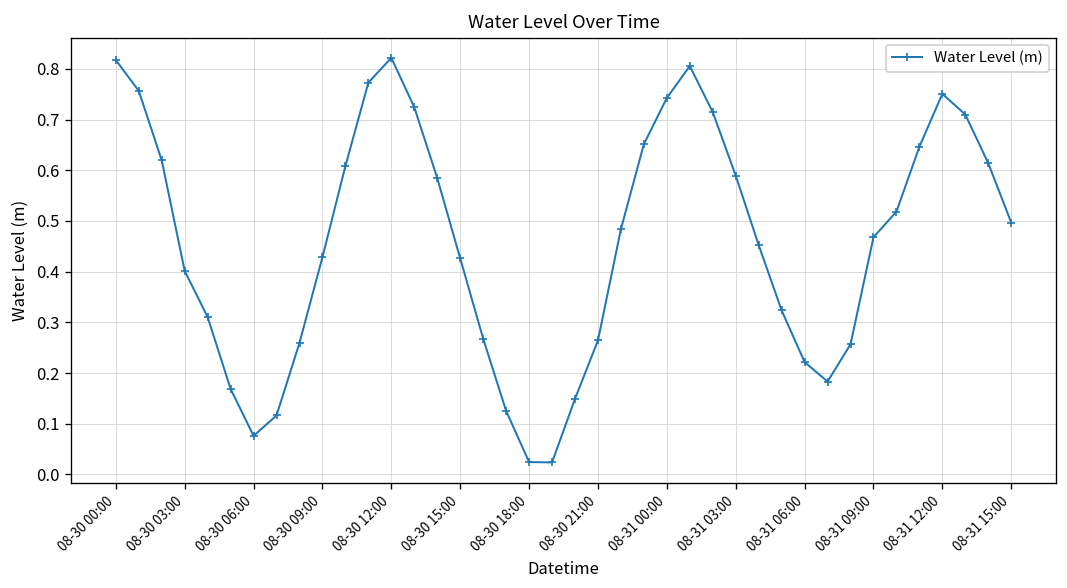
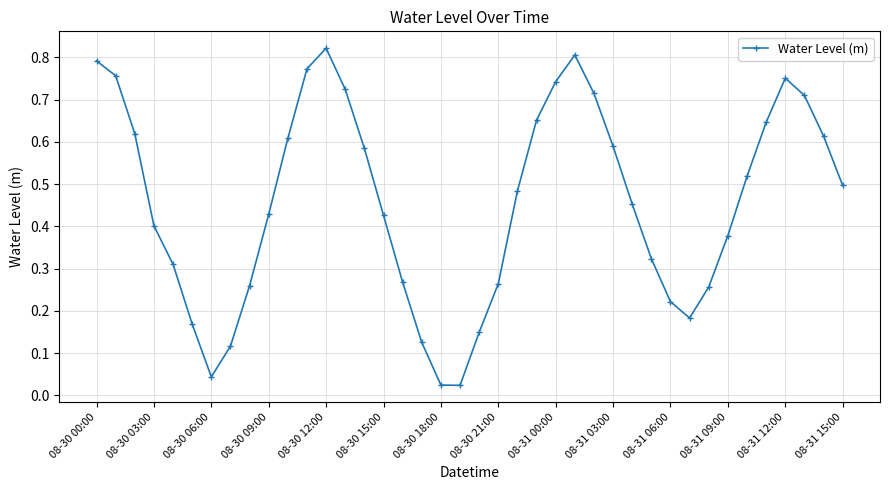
08-30 00:00: 0.82 -> 0.79
08-30 06:00: 0.08 -> 0.04
08-31 09:00: 0.47 -> 0.38
